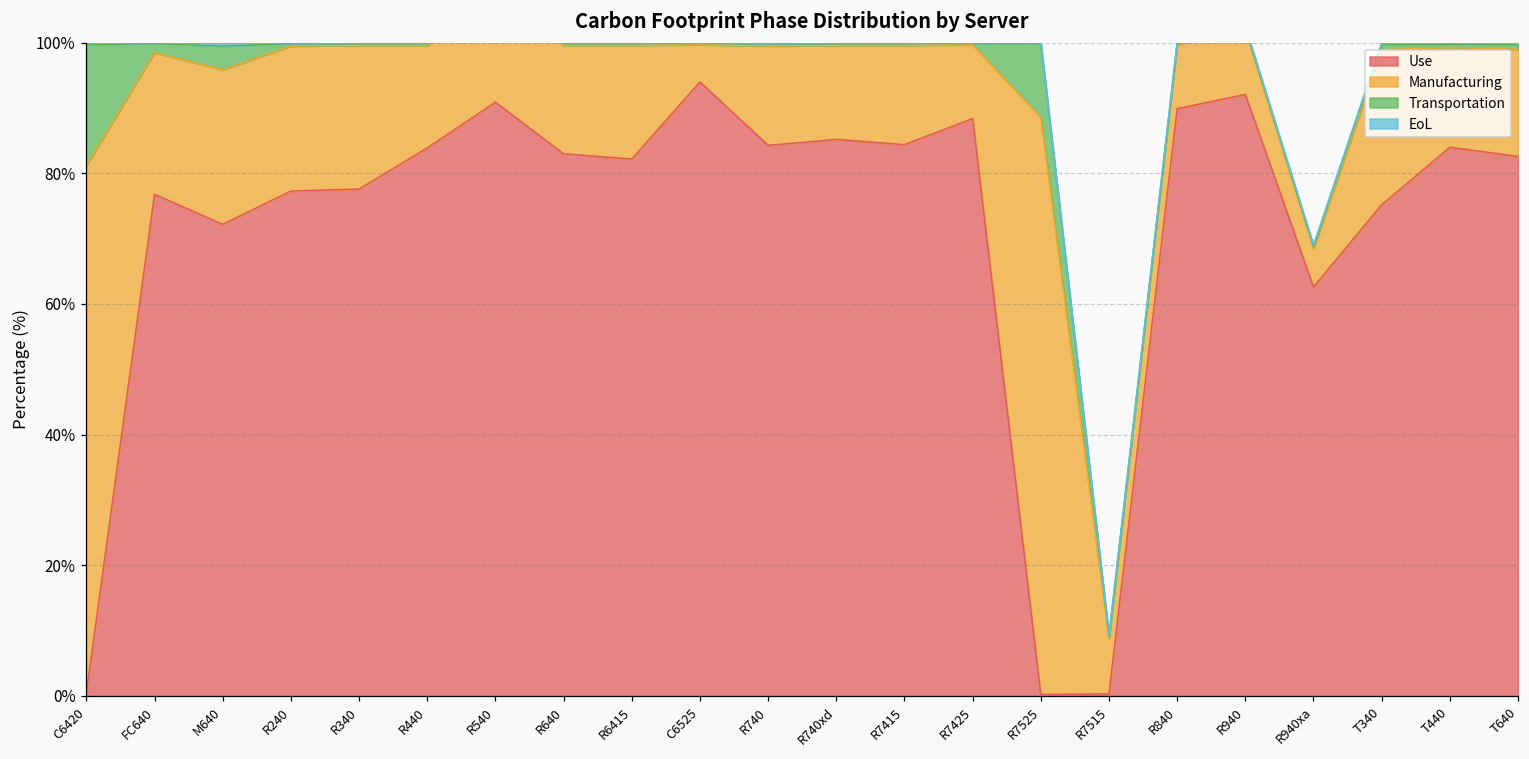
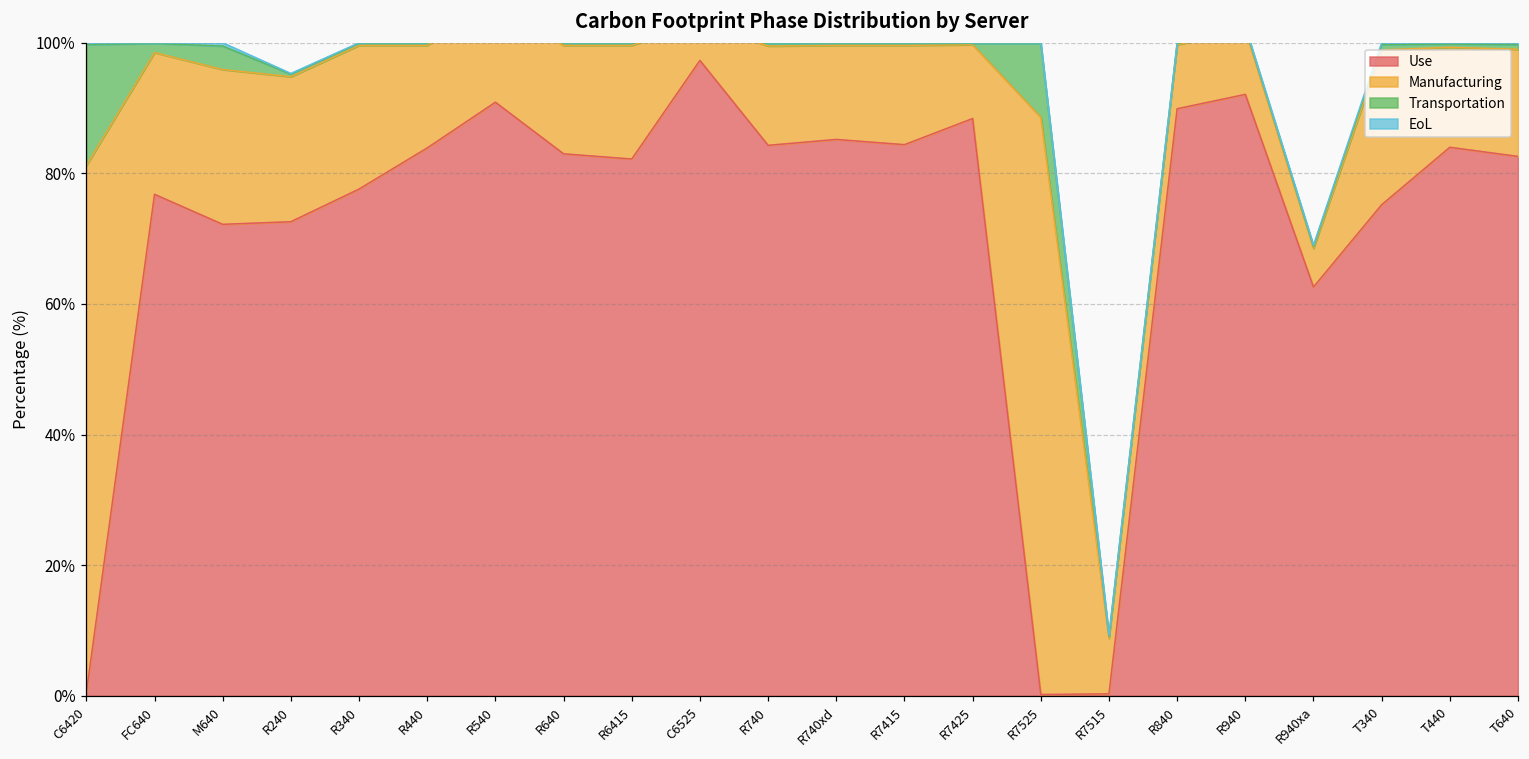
Use, R240: 77% -> 73%
Use, C6525: 94% -> 97%
